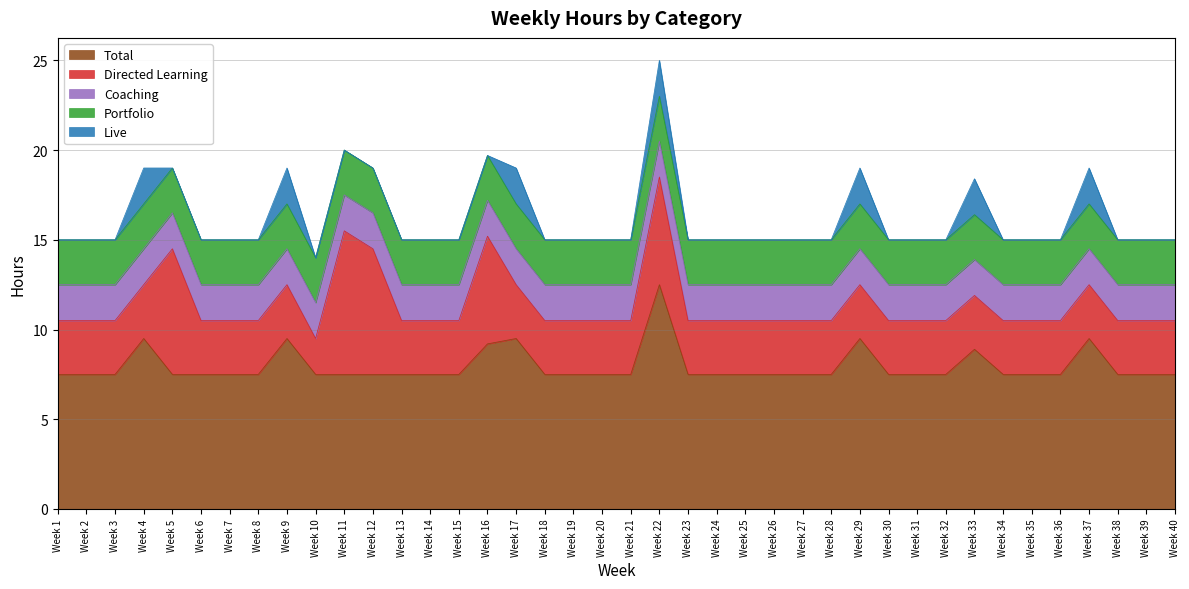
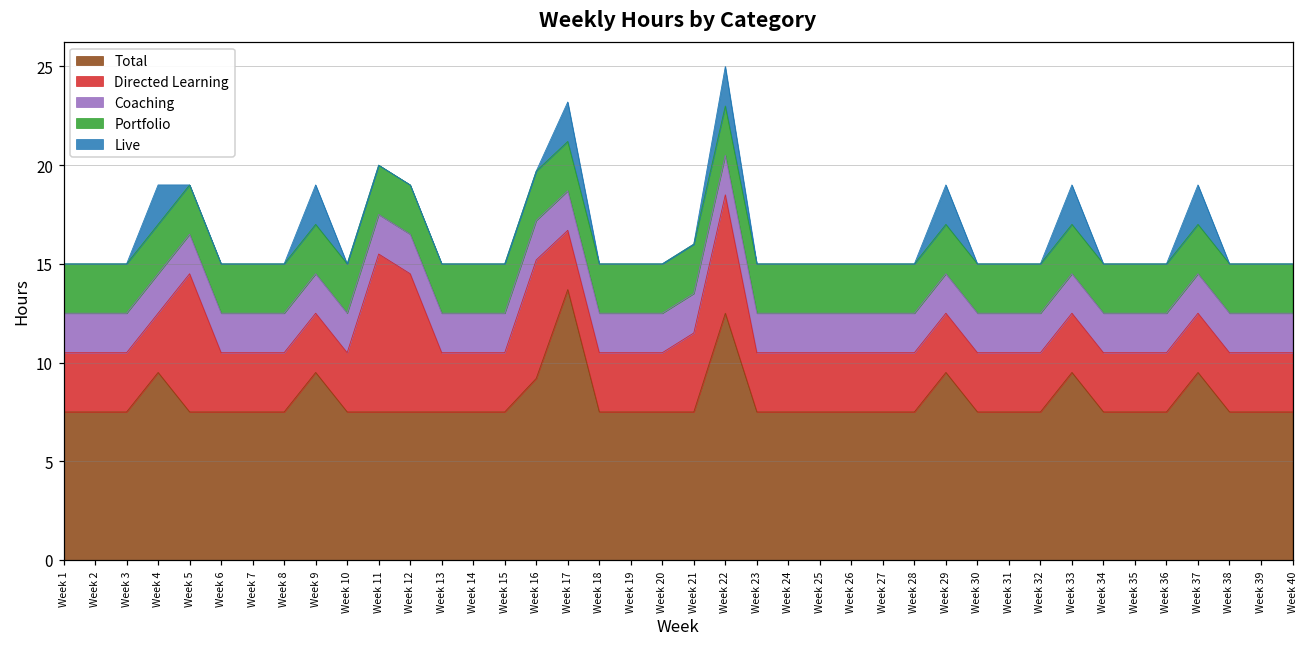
Directed Learning, Week 10: 2 -> 3
Total, Week 17: 9.5 -> 13.7
Directed Learning, Week 21: 3 -> 4
Total, Week 33: 8.9 -> 9.5
